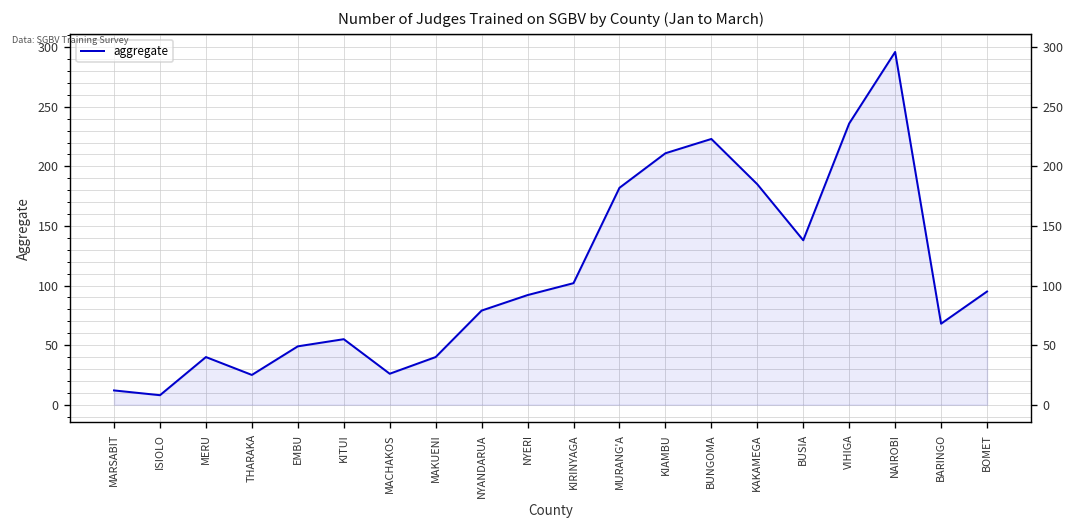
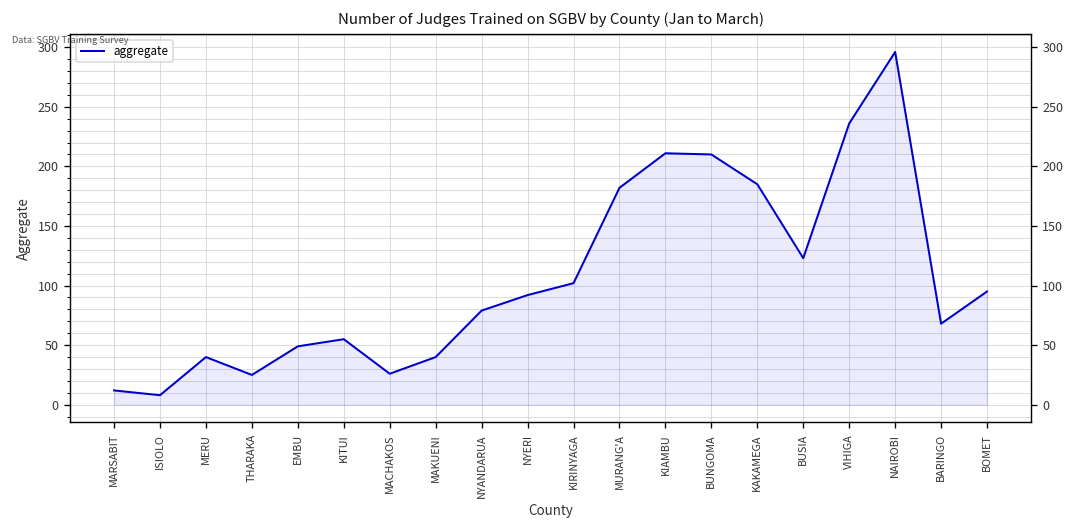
BUNGOMA: 220 -> 210
BUSIA: 140 -> 120
